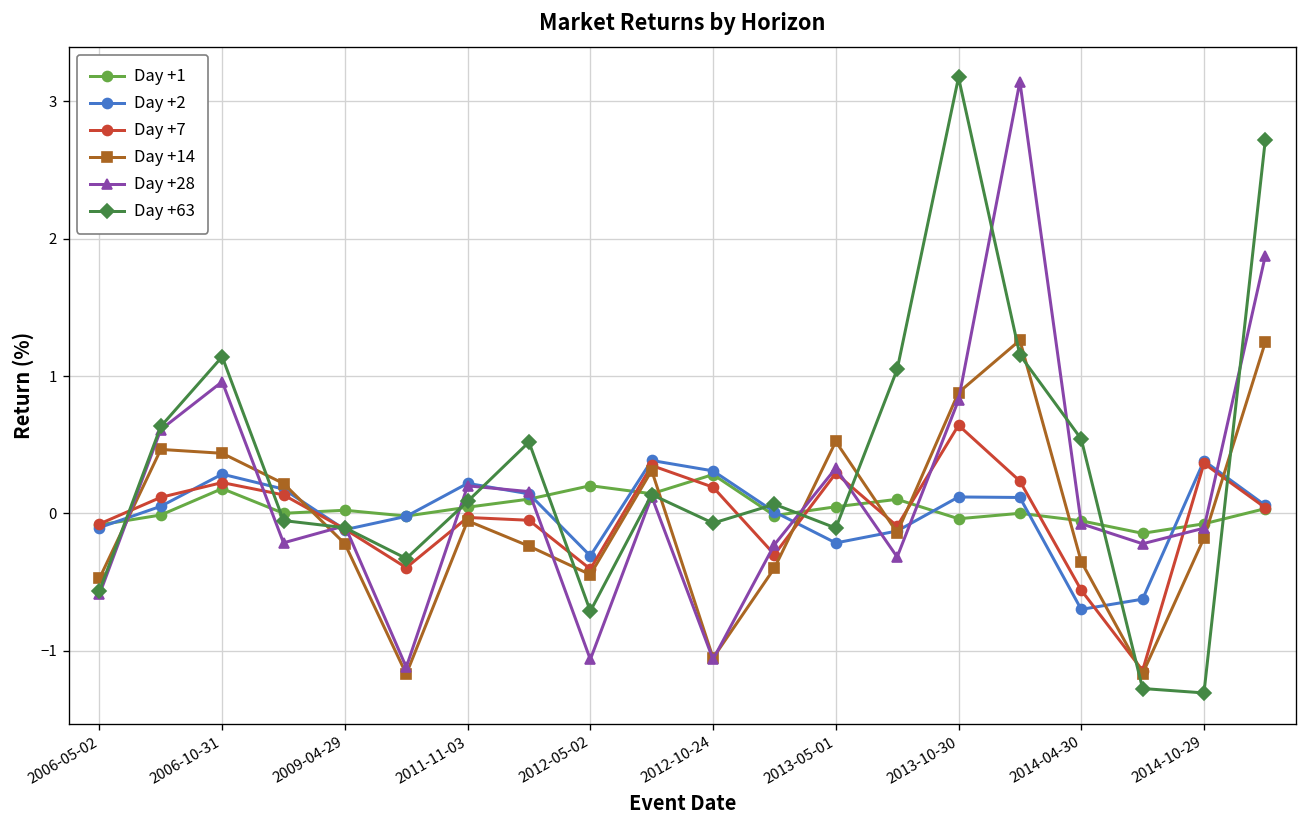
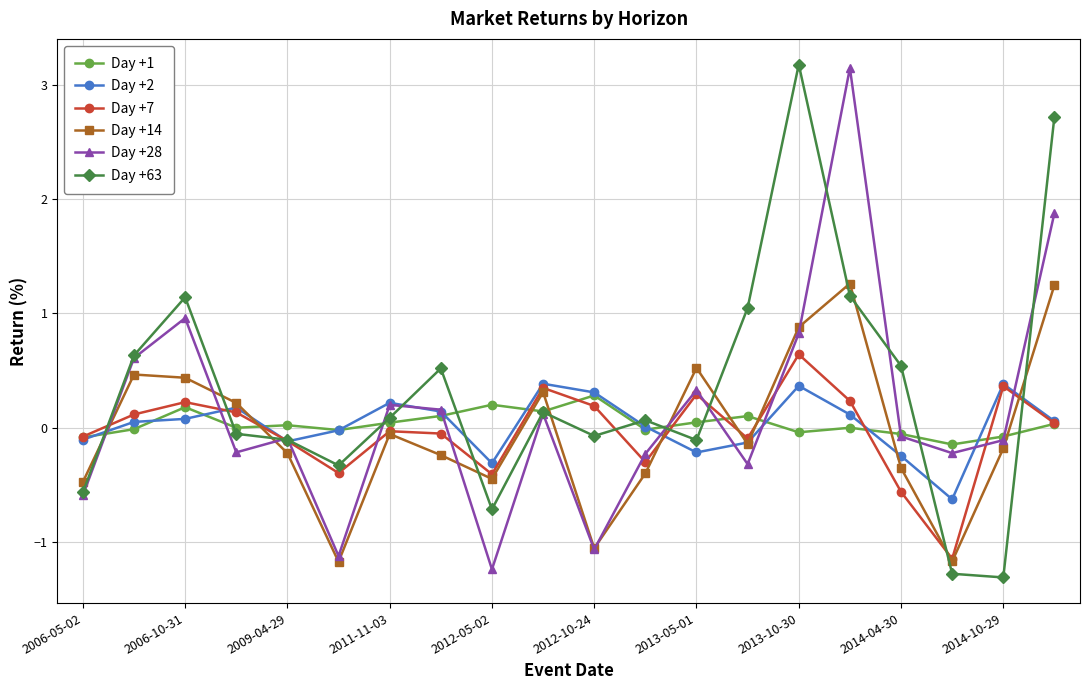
Day +2, 2006-10-31: 0.29 -> 0.08
Day +28, 2012-05-02: -1.06 -> -1.24
Day +2, 2013-10-30: 0.12 -> 0.37
Day +2, 2014-04-30: -0.70 -> -0.25
